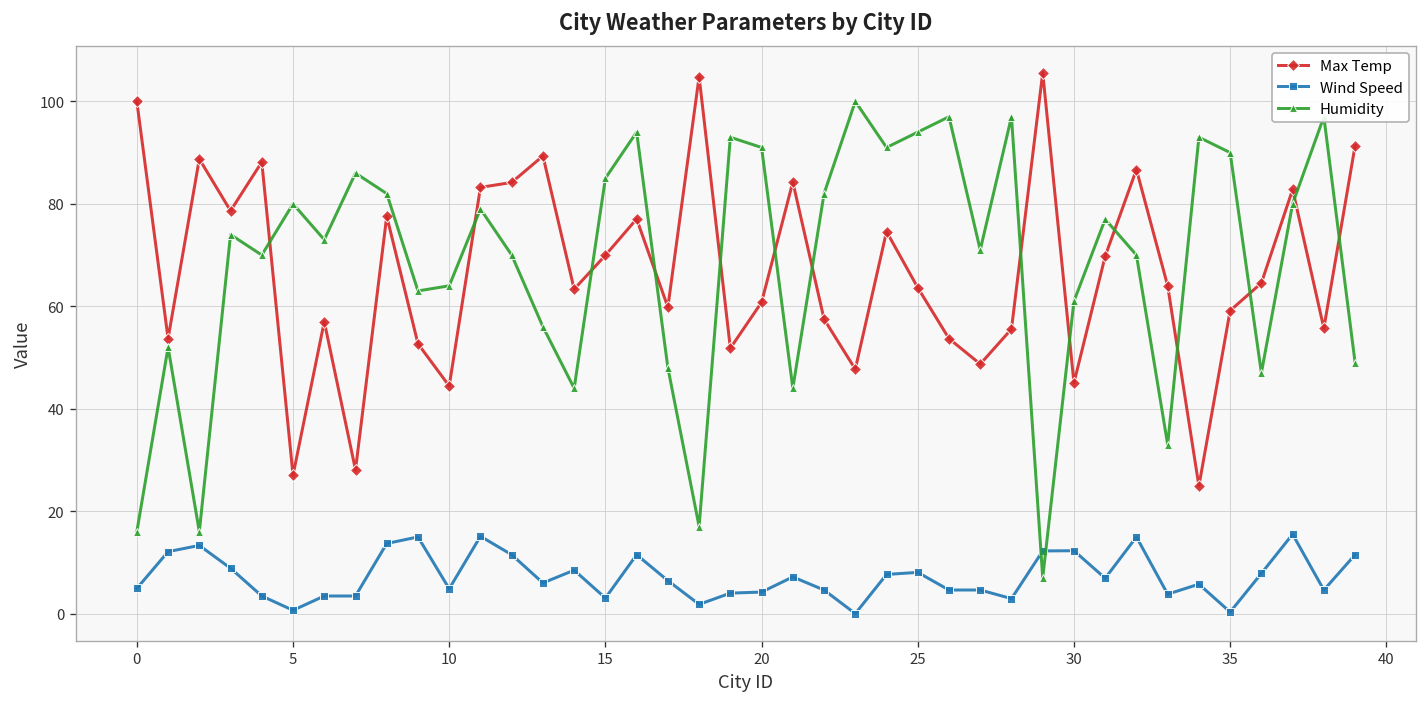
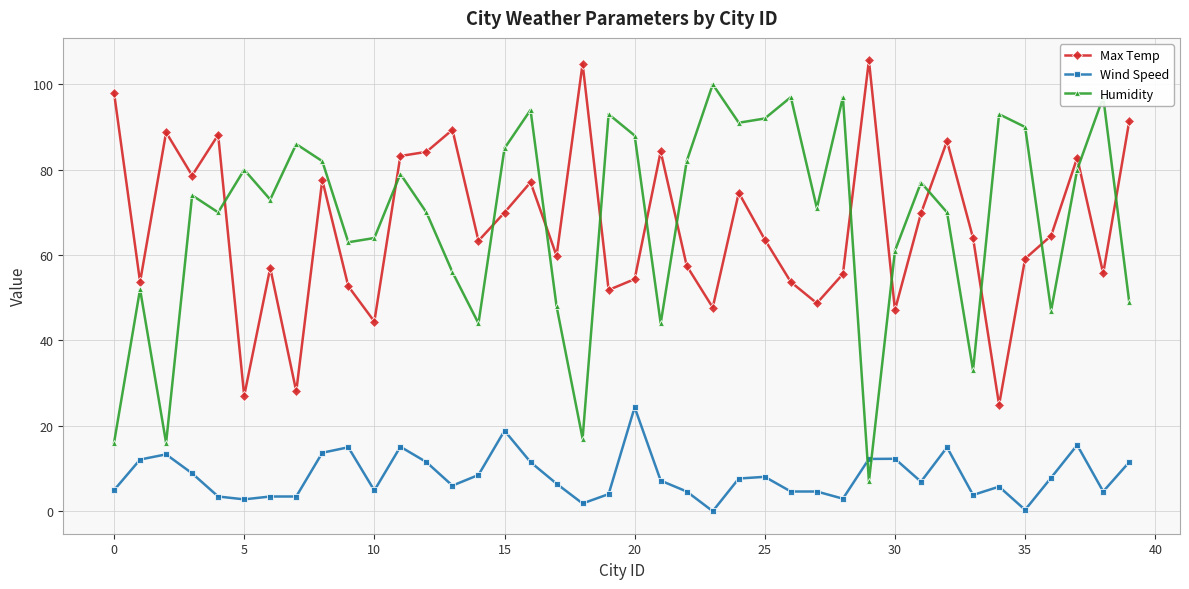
Max Temp, 0: 100 -> 98
Wind Speed, 5: 1 -> 3
Wind Speed, 15: 3 -> 19
Max Temp, 20: 61 -> 54
Wind Speed, 20: 4 -> 24
Humidity, 20: 91 -> 88
Humidity, 25: 94 -> 92
Max Temp, 30: 45 -> 47
